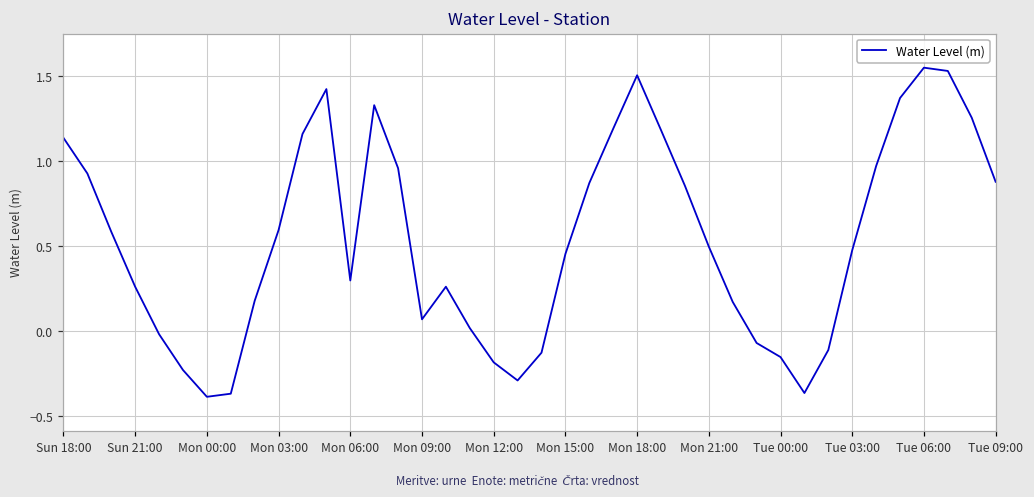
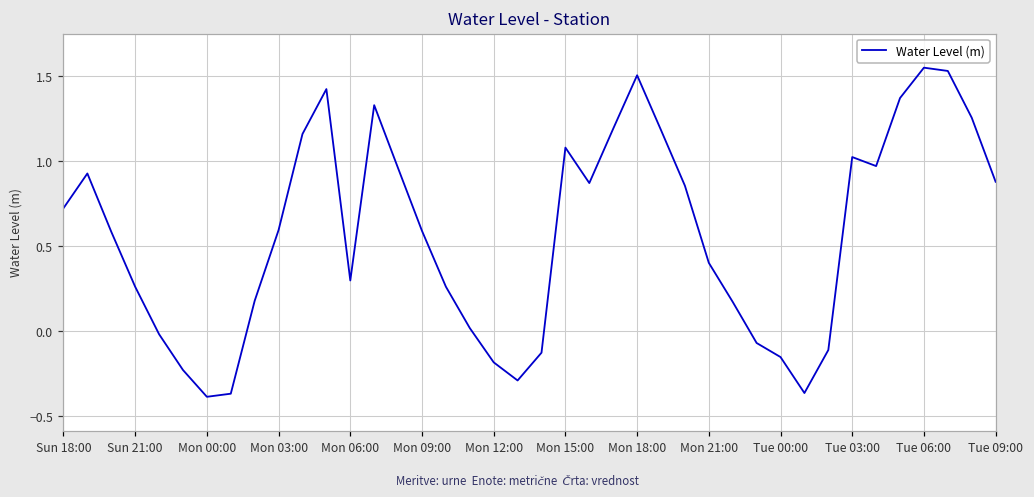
Sun 18:00: 1.14 -> 0.72
Mon 09:00: 0.07 -> 0.59
Mon 15:00: 0.45 -> 1.08
Mon 21:00: 0.50 -> 0.40
Tue 03:00: 0.48 -> 1.03
